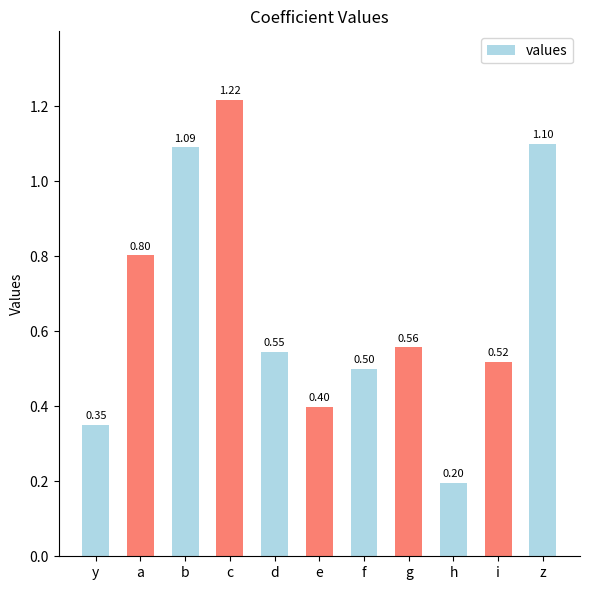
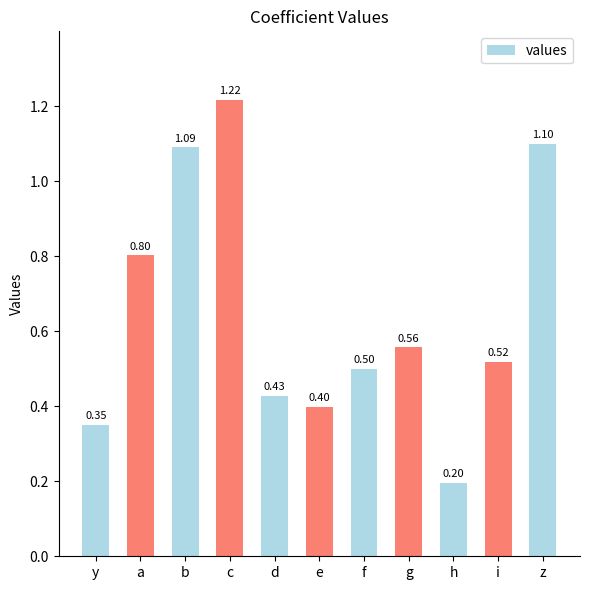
d: 0.55 -> 0.43
